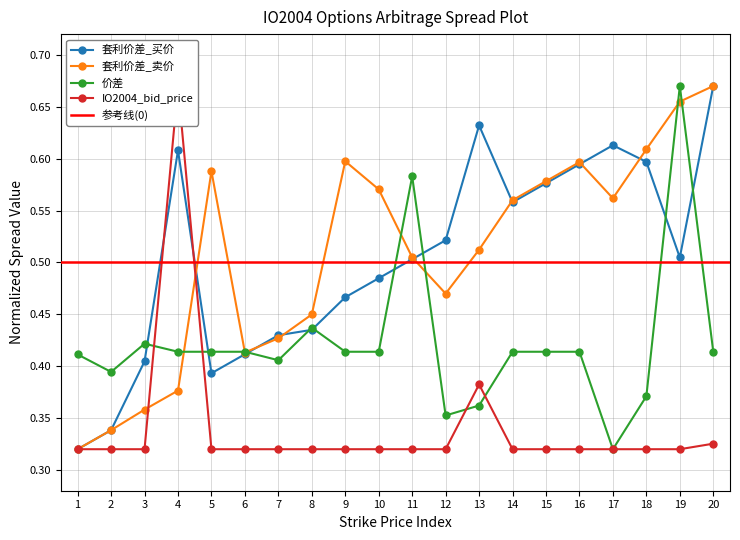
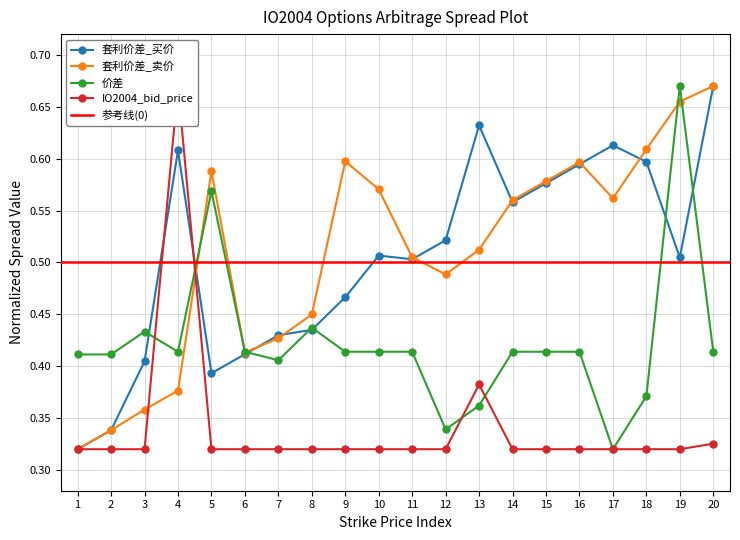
价差, 2: 0.394 -> 0.411
价差, 3: 0.422 -> 0.433
价差, 5: 0.414 -> 0.569
套利价差_买价, 10: 0.485 -> 0.507
价差, 11: 0.583 -> 0.414
套利价差_卖价, 12: 0.470 -> 0.488
价差, 12: 0.353 -> 0.339
